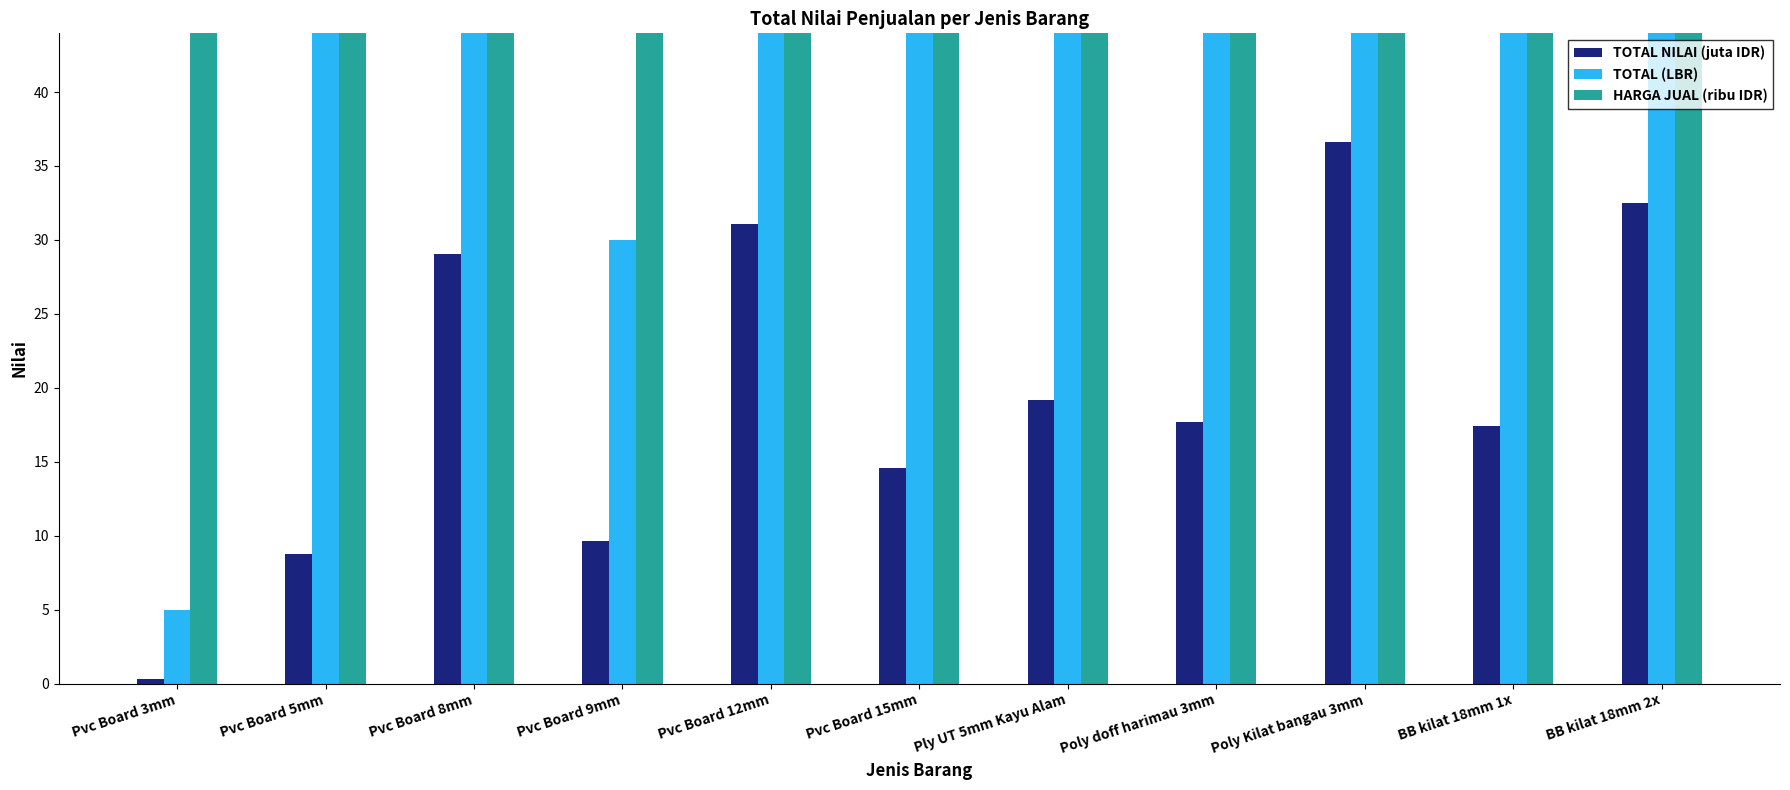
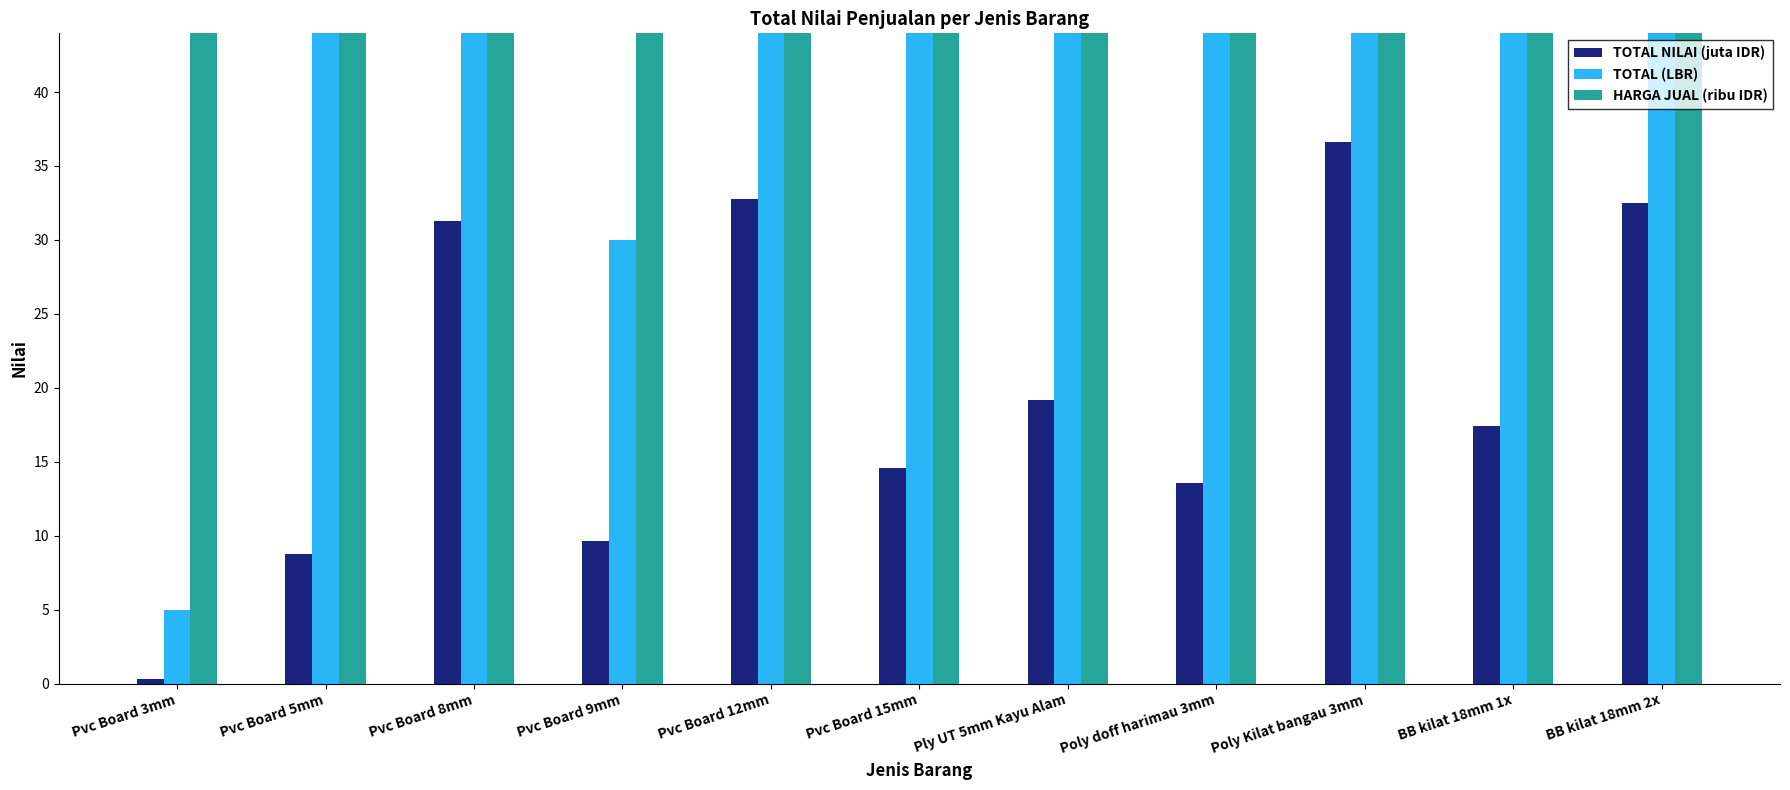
TOTAL NILAI (juta IDR), Pvc Board 8mm: 29.1 -> 31.3
TOTAL NILAI (juta IDR), Pvc Board 12mm: 31.1 -> 32.7
TOTAL NILAI (juta IDR), Poly doff harimau 3mm: 17.7 -> 13.5
